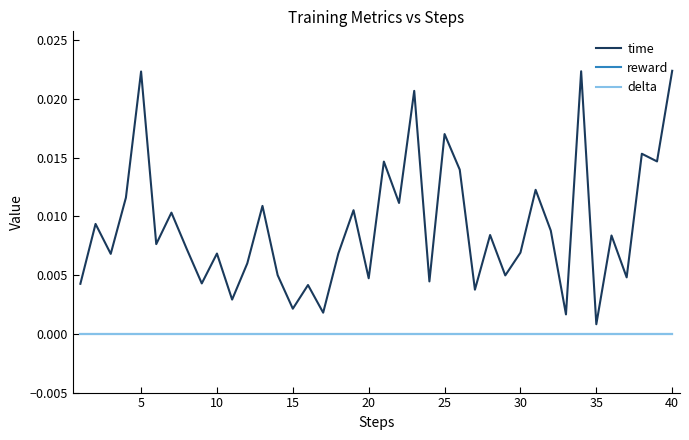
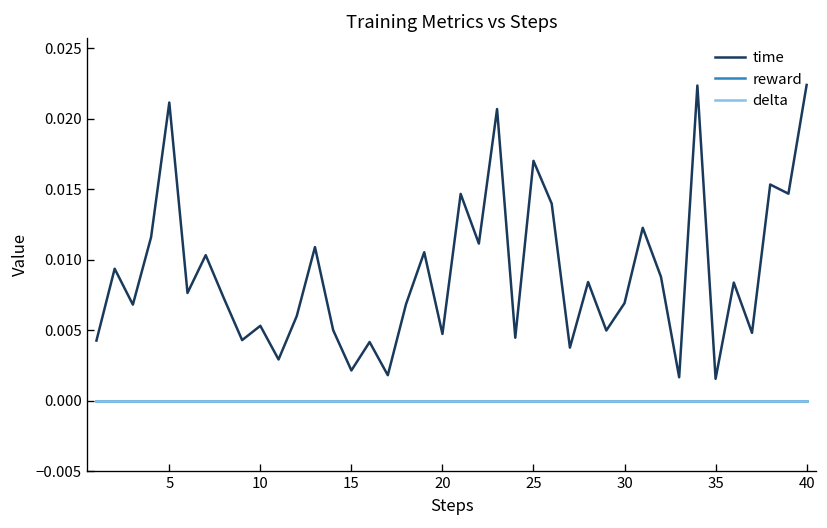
time, 5: 0.0223 -> 0.0212
time, 10: 0.0068 -> 0.0053
time, 35: 0.0008 -> 0.0016
